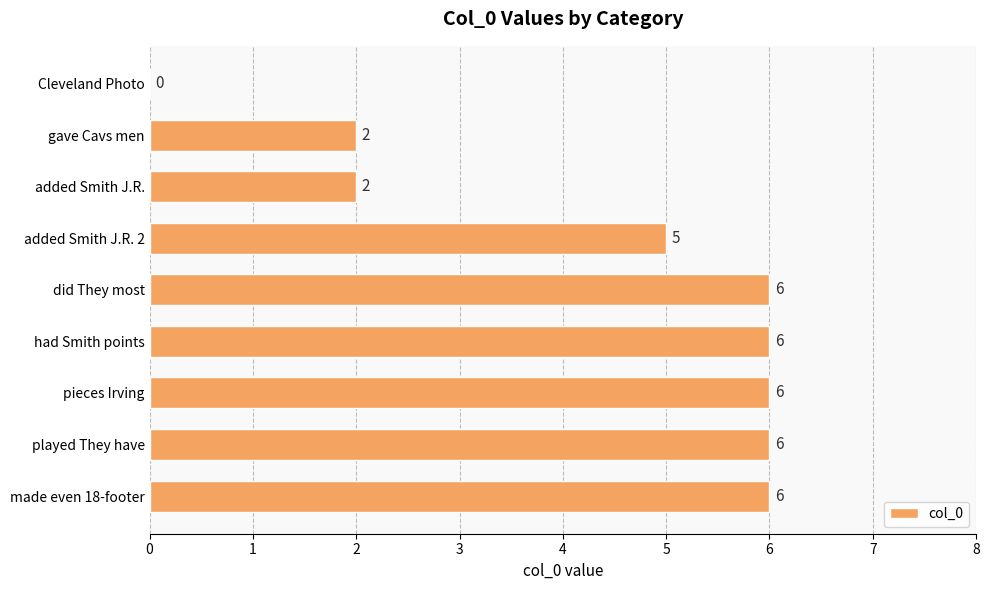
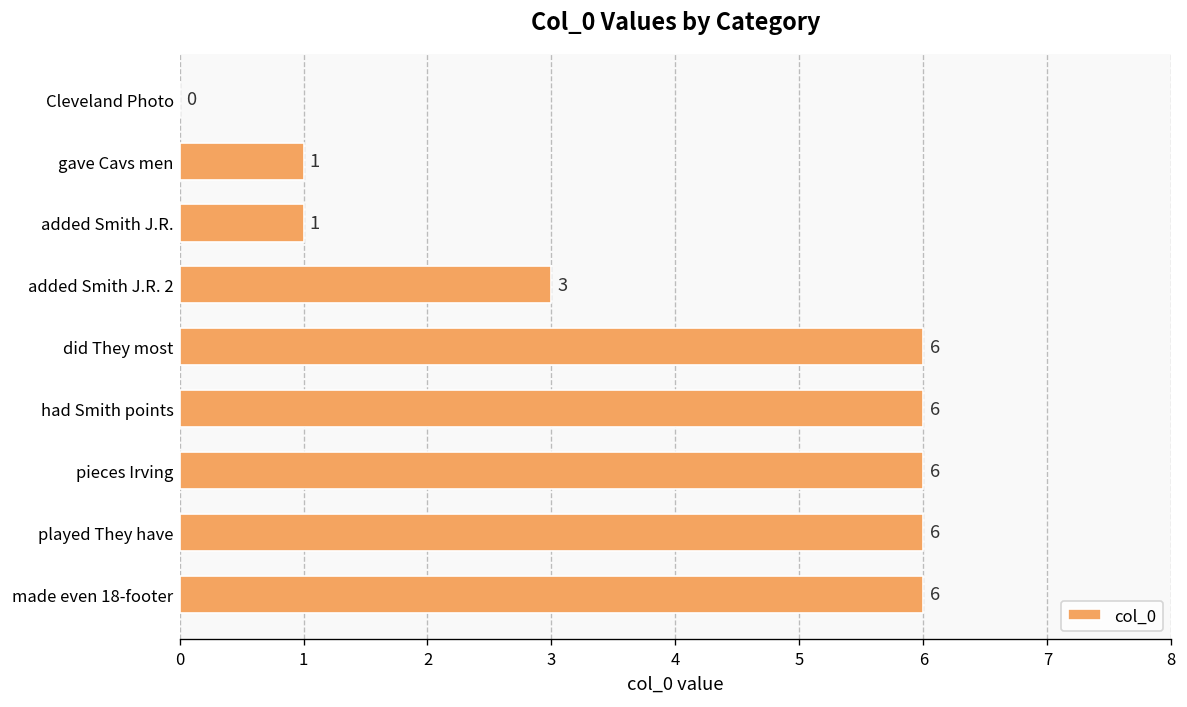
gave Cavs men: 2 -> 1
added Smith J.R.: 2 -> 1
added Smith J.R. 2: 5 -> 3
